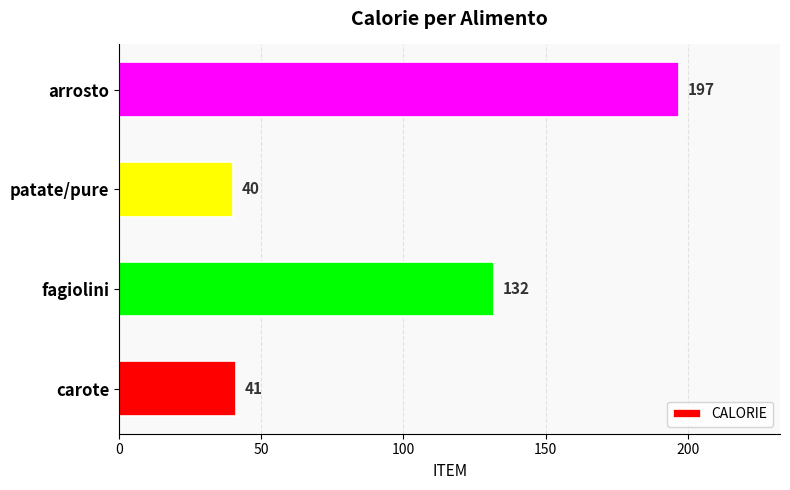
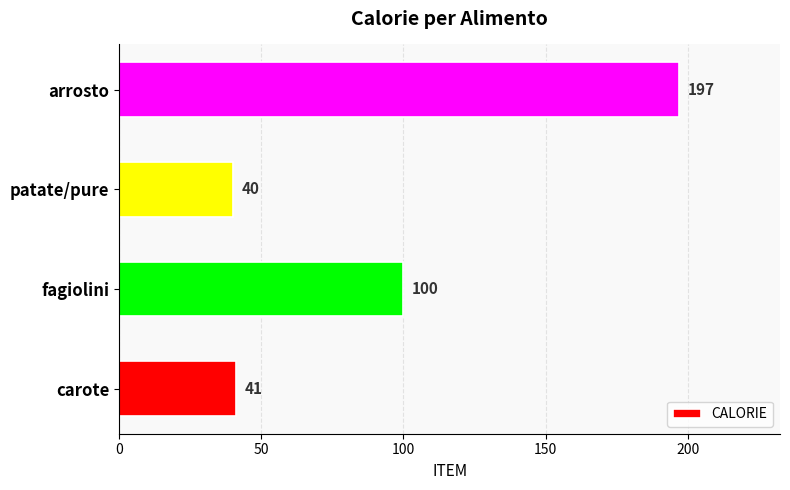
fagiolini: 132 -> 100
